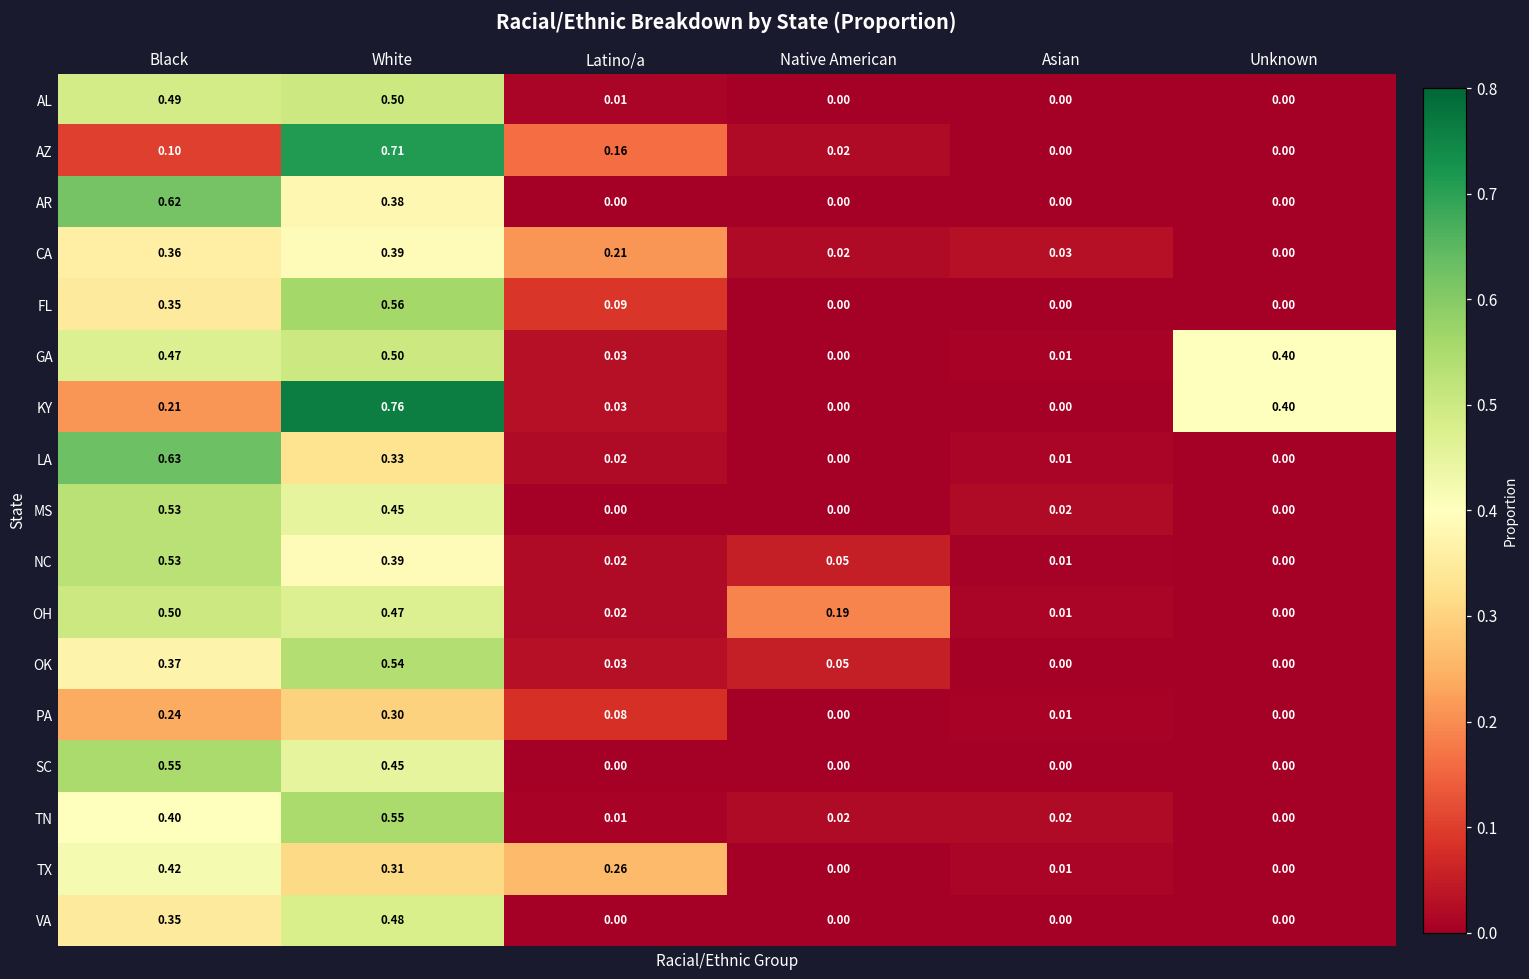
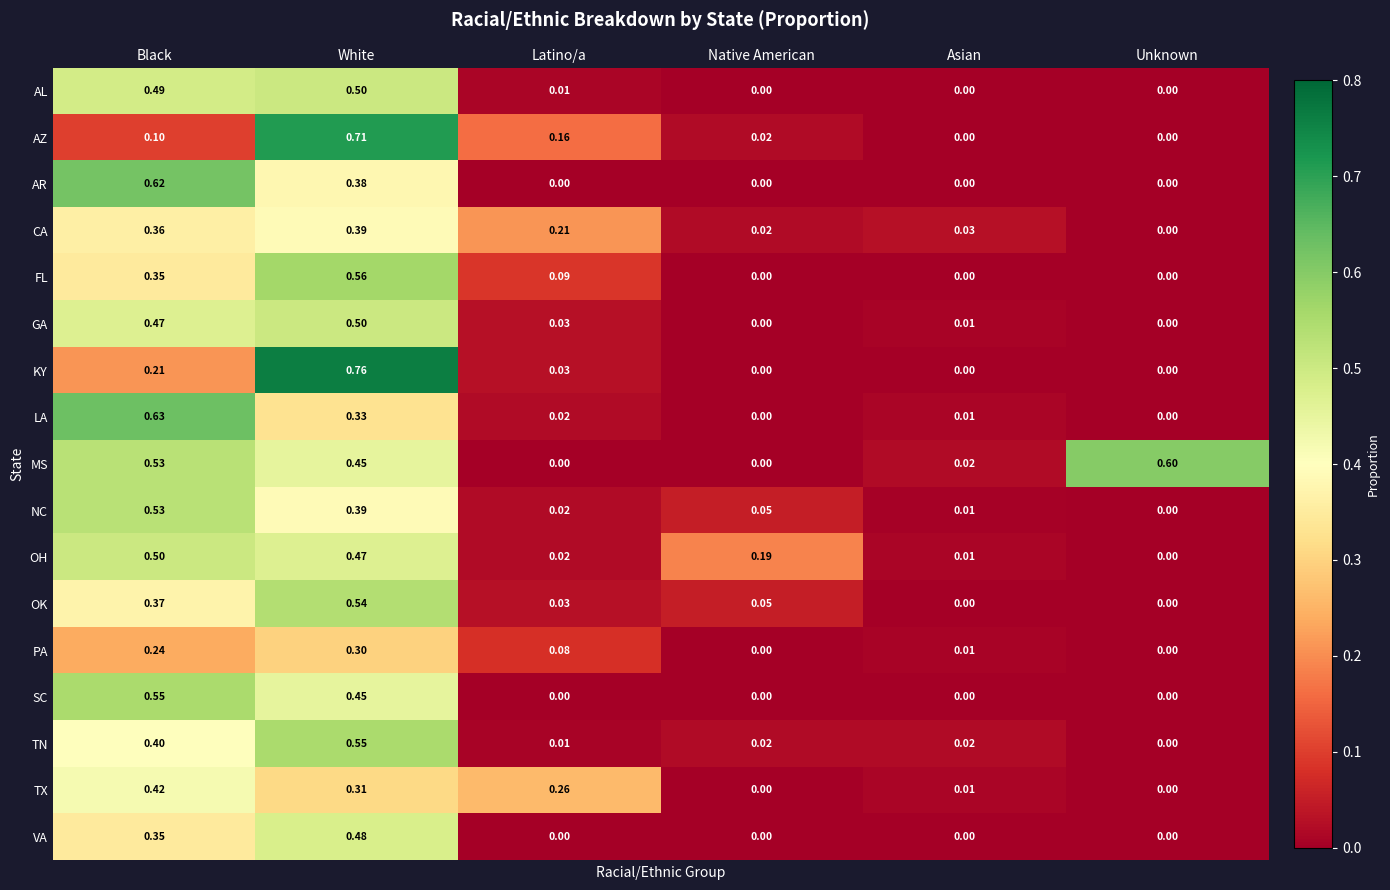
GA, Unknown: 0.40 -> 0.00
KY, Unknown: 0.40 -> 0.00
MS, Unknown: 0.00 -> 0.60
